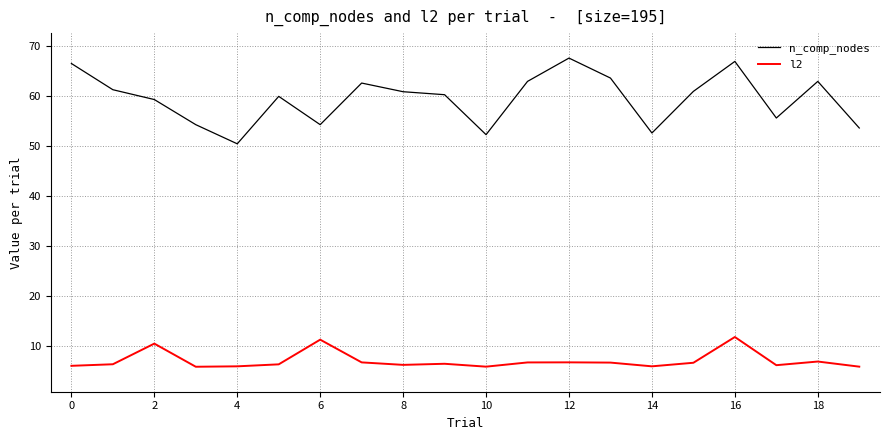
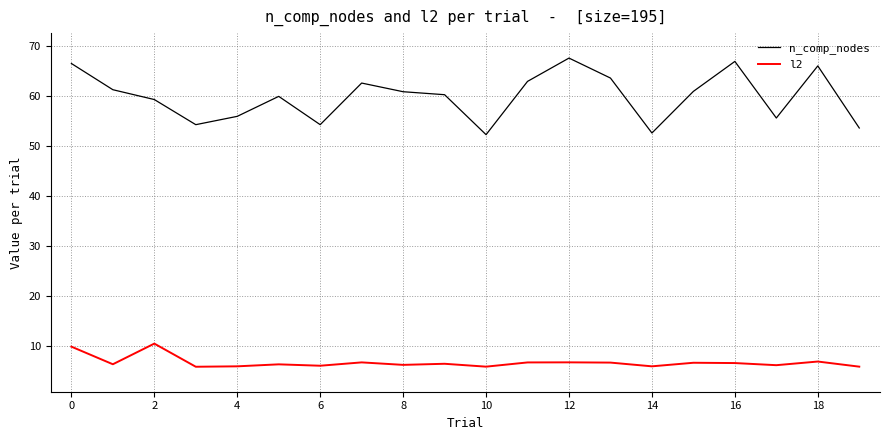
l2, 0: 6 -> 10
n_comp_nodes, 4: 51 -> 56
l2, 6: 11 -> 6
l2, 16: 12 -> 7
n_comp_nodes, 18: 63 -> 66
